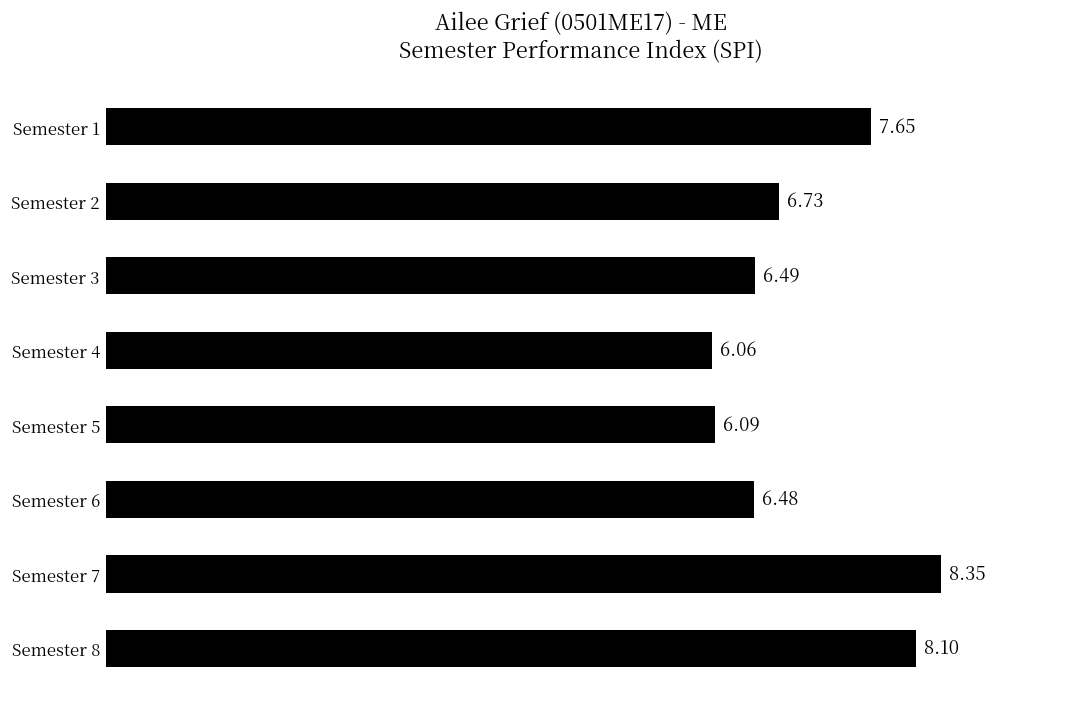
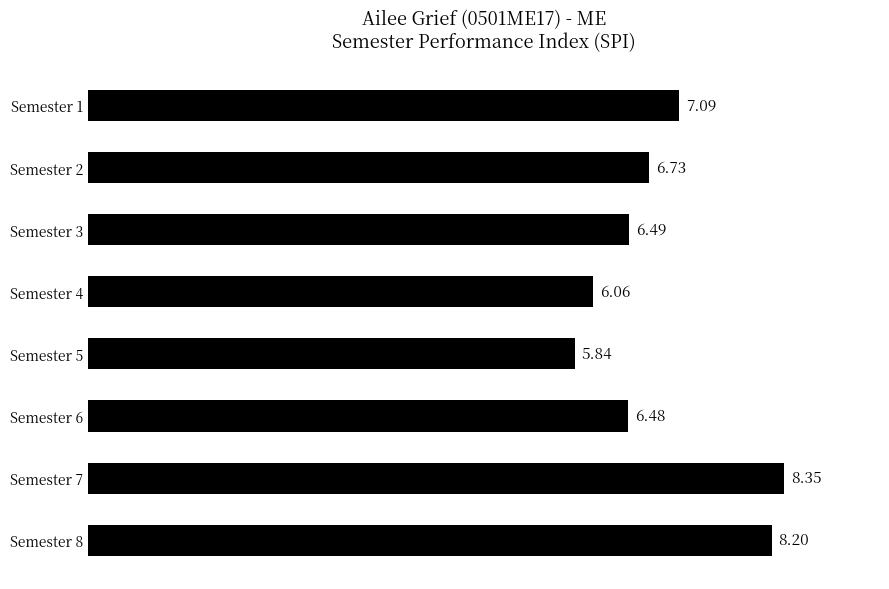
Semester 1: 7.65 -> 7.09
Semester 5: 6.09 -> 5.84
Semester 8: 8.10 -> 8.20
